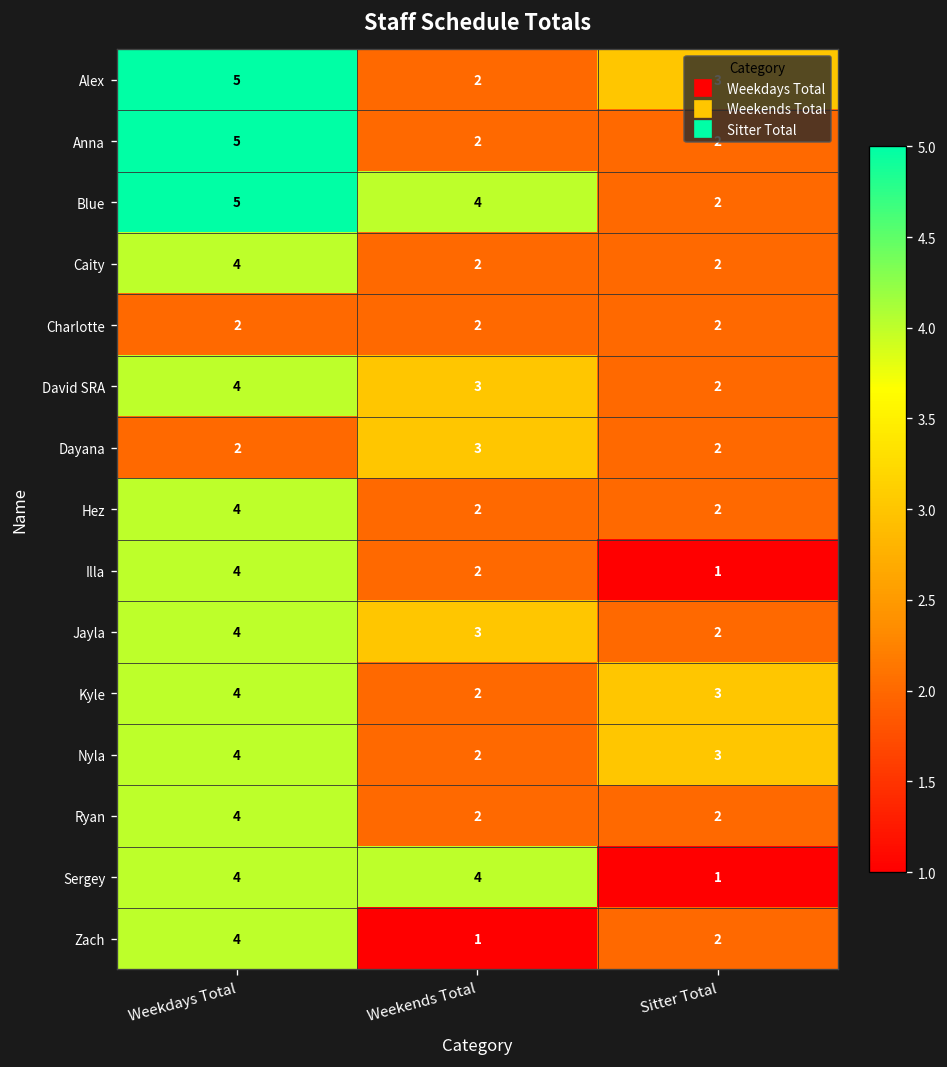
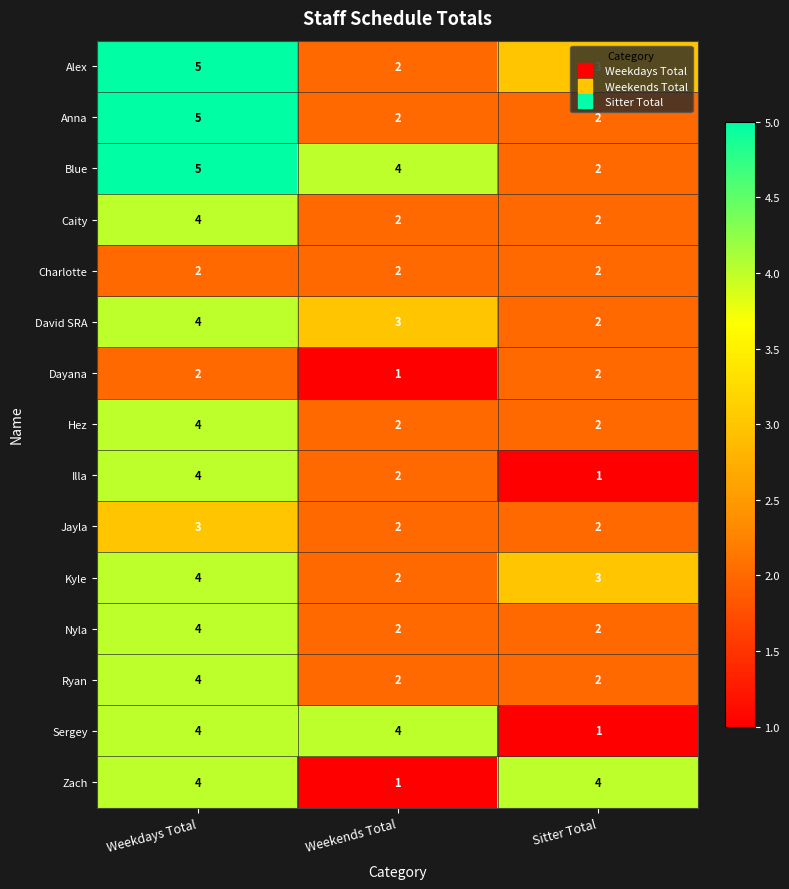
Dayana, Weekends Total: 3 -> 1
Jayla, Weekdays Total: 4 -> 3
Jayla, Weekends Total: 3 -> 2
Nyla, Sitter Total: 3 -> 2
Zach, Sitter Total: 2 -> 4
